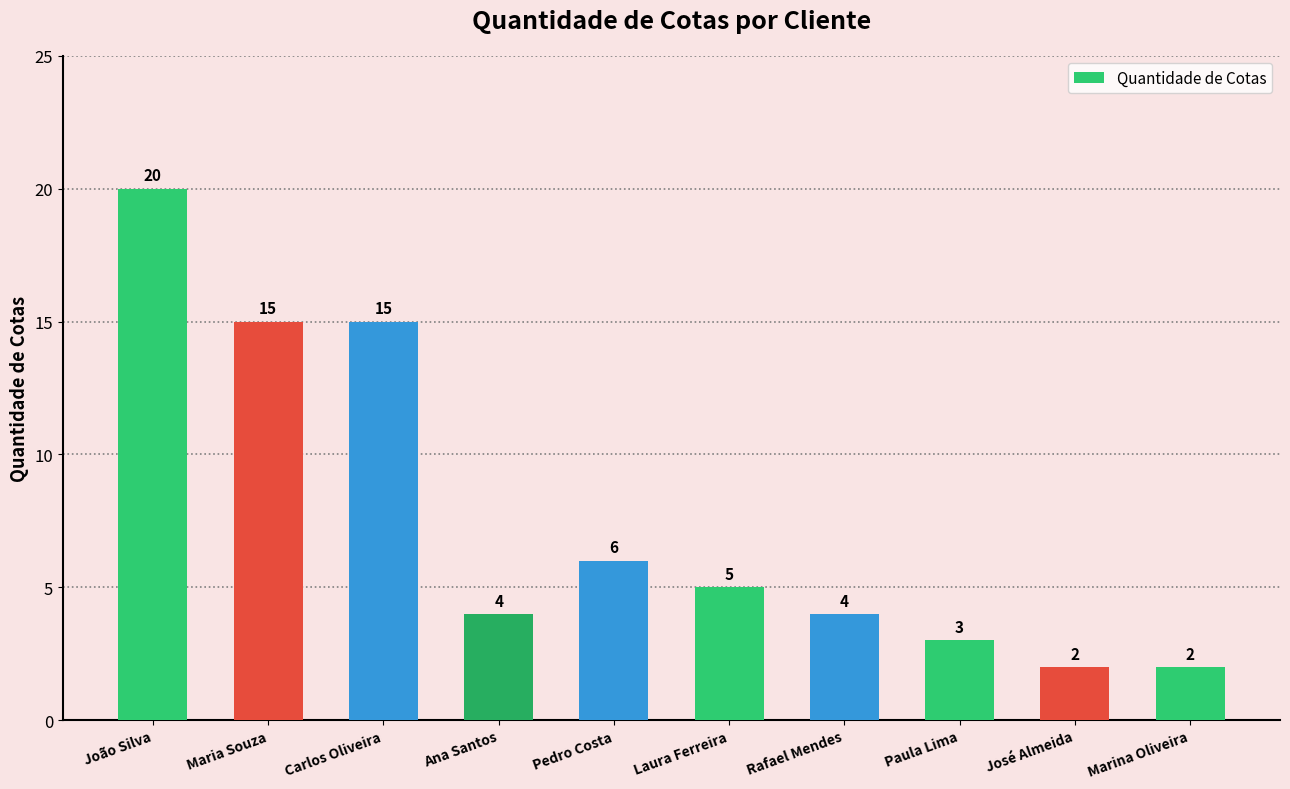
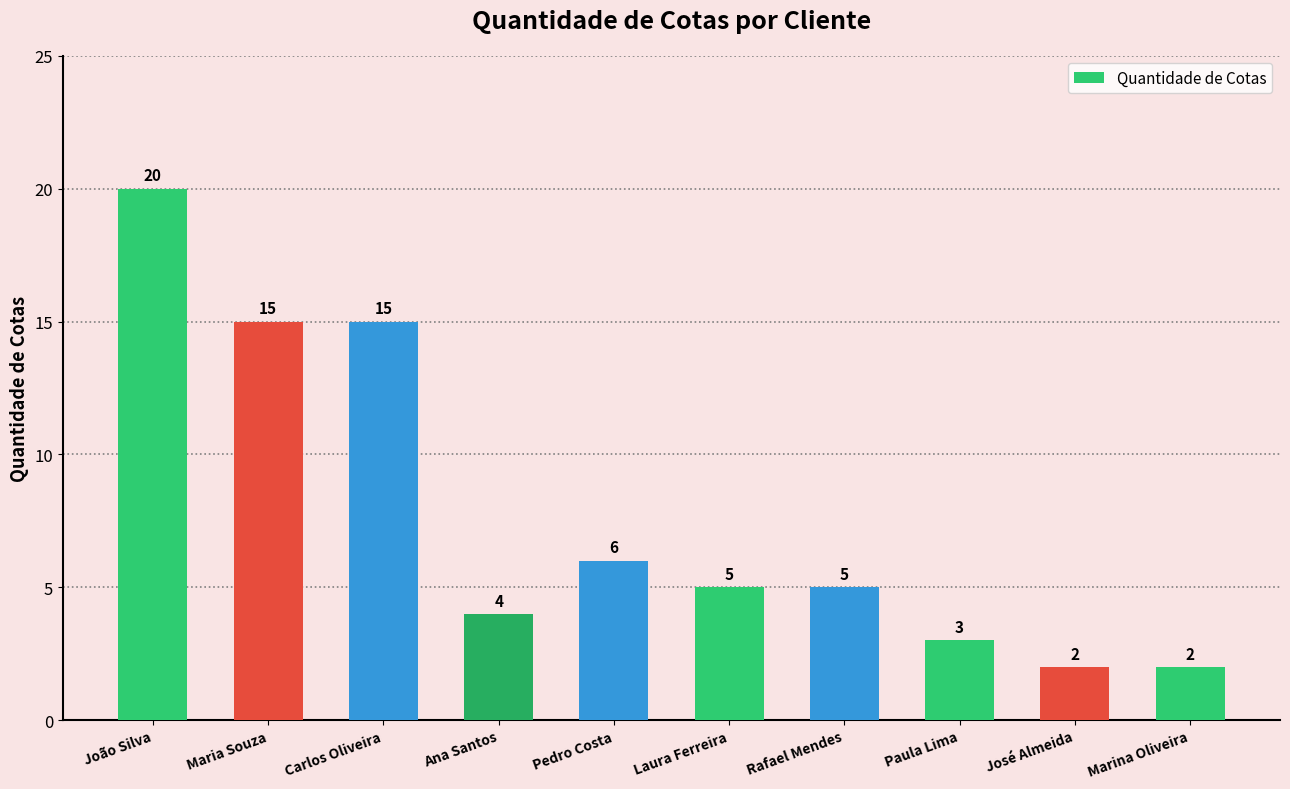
Rafael Mendes: 4 -> 5
